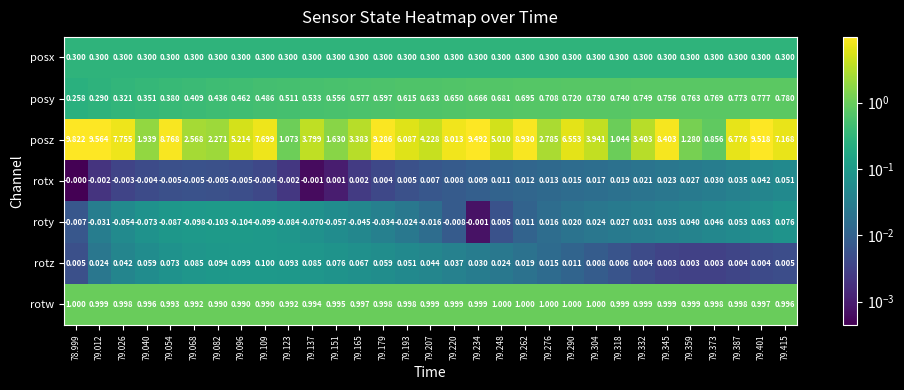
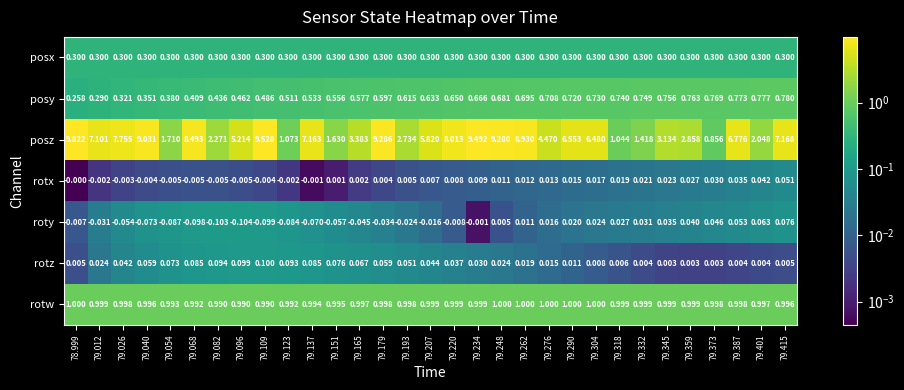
posz, 79.012: 9.564 -> 7.101
posz, 79.040: 1.939 -> 9.031
posz, 79.054: 8.768 -> 1.710
posz, 79.068: 2.568 -> 8.493
posz, 79.109: 7.699 -> 9.528
posz, 79.137: 3.799 -> 7.163
posz, 79.193: 6.087 -> 2.734
posz, 79.207: 4.228 -> 5.820
posz, 79.248: 5.010 -> 9.280
posz, 79.276: 2.785 -> 4.470
posz, 79.304: 3.941 -> 6.480
posz, 79.332: 3.403 -> 1.418
posz, 79.345: 8.403 -> 3.134
posz, 79.359: 1.280 -> 2.858
posz, 79.401: 9.518 -> 2.048
